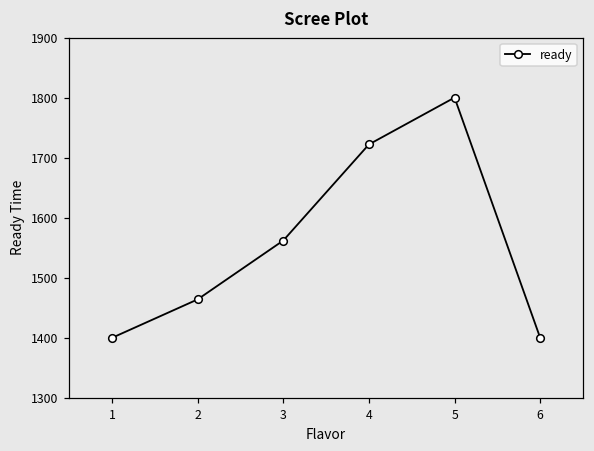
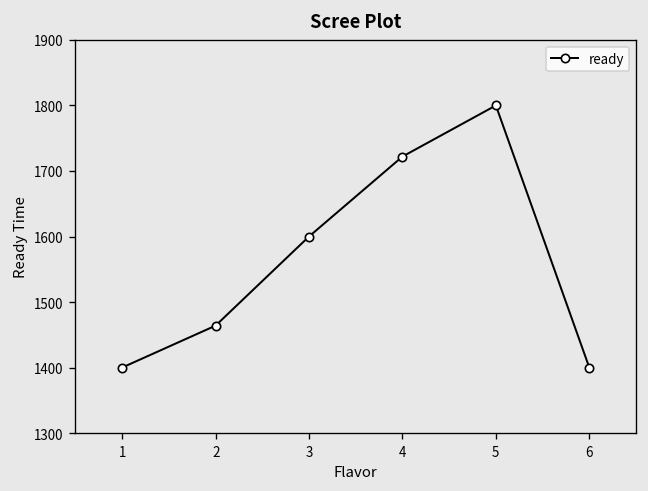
3: 1560 -> 1600
